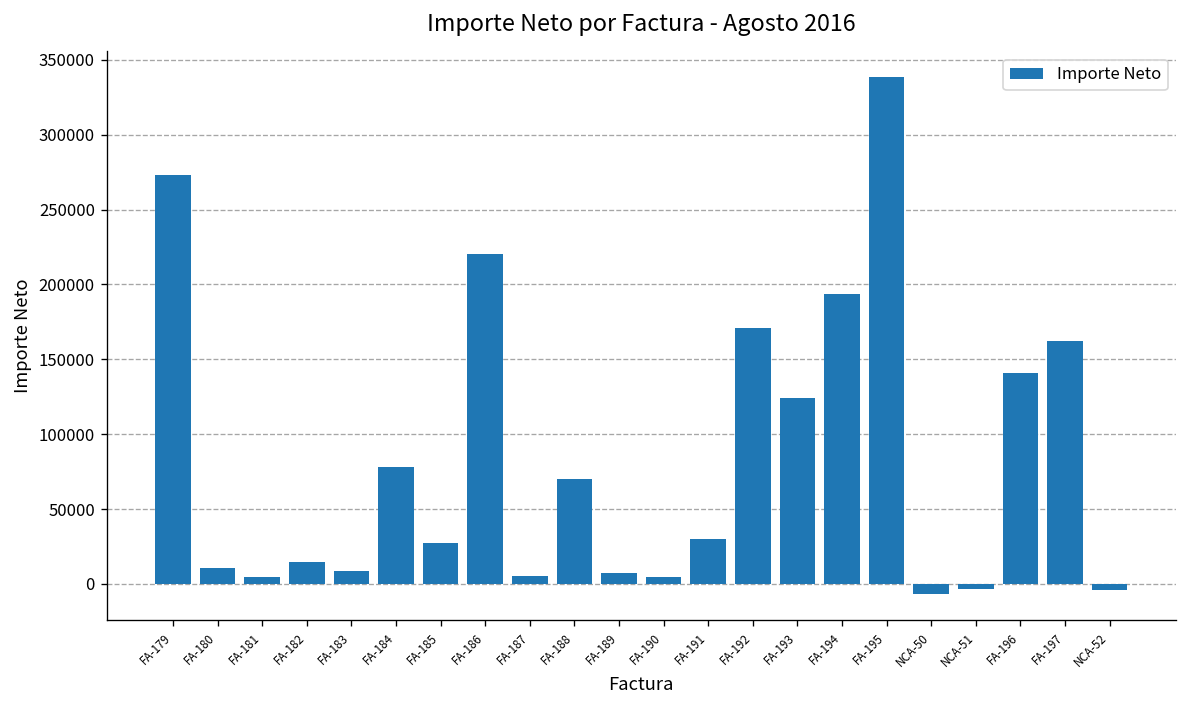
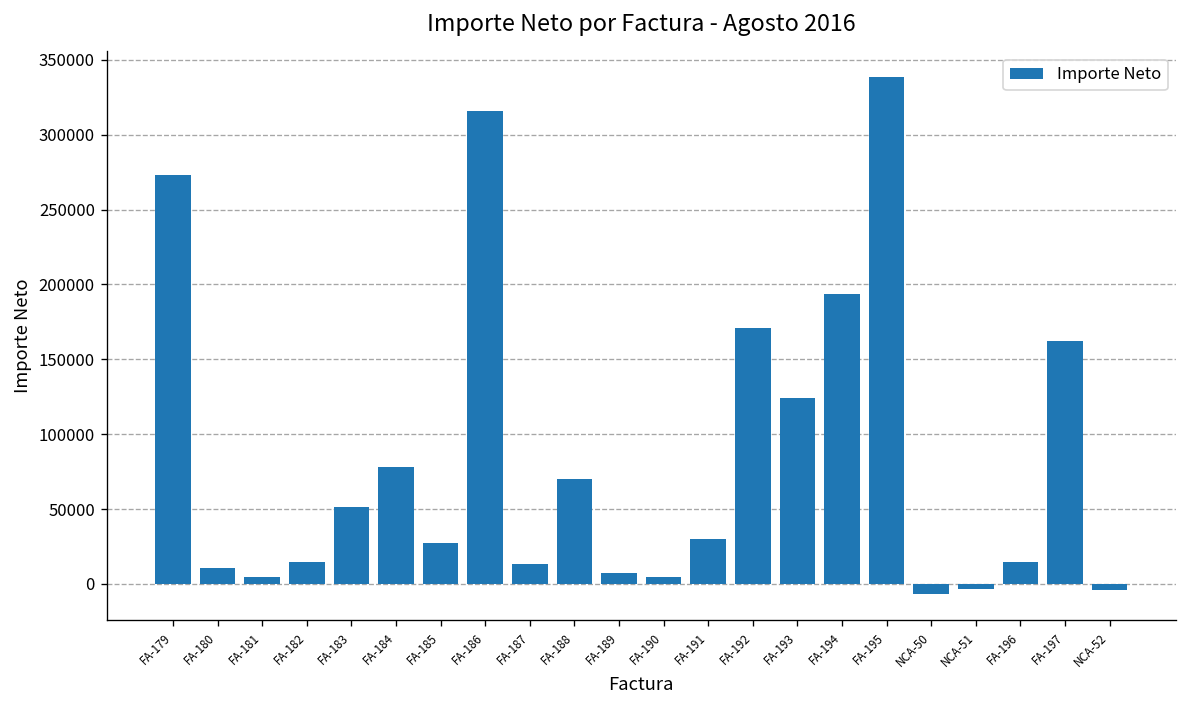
FA-183: 8000 -> 52000
FA-186: 220000 -> 316000
FA-187: 5000 -> 13000
FA-196: 141000 -> 15000
